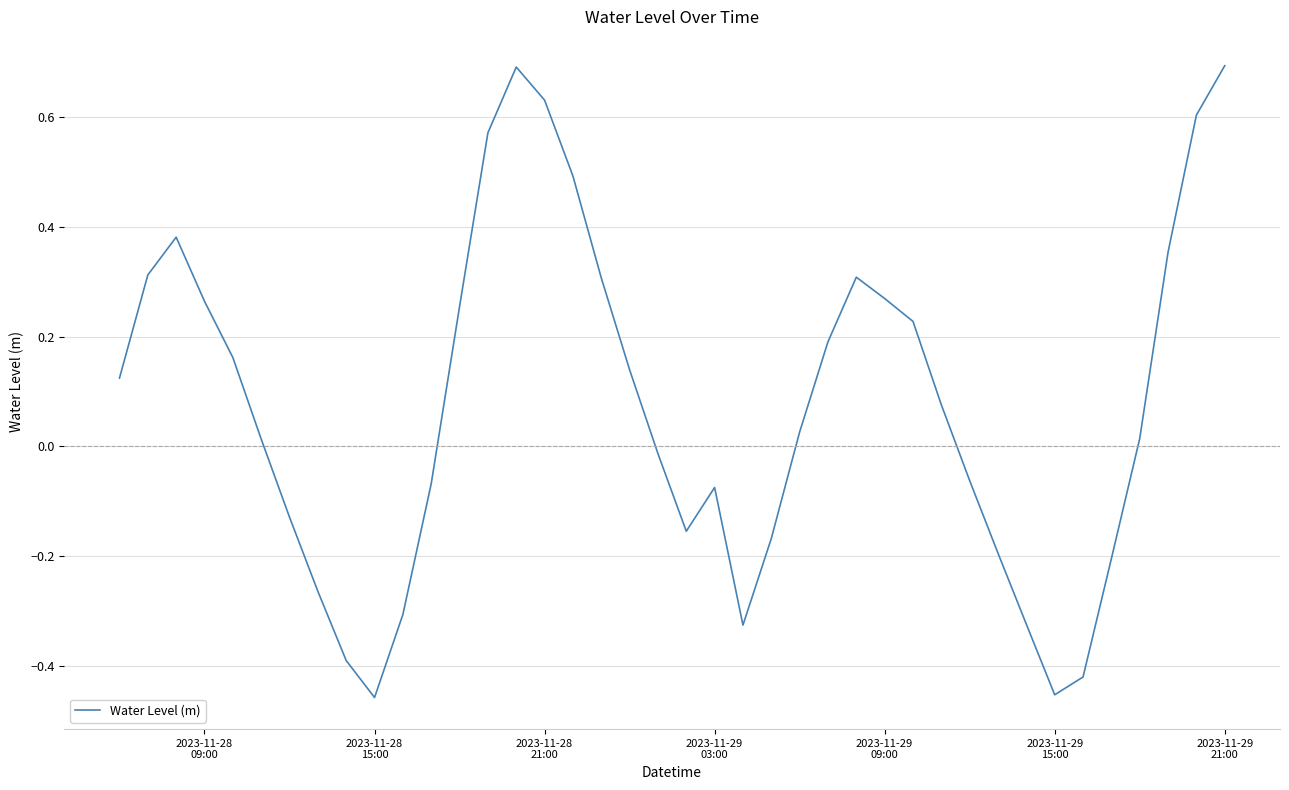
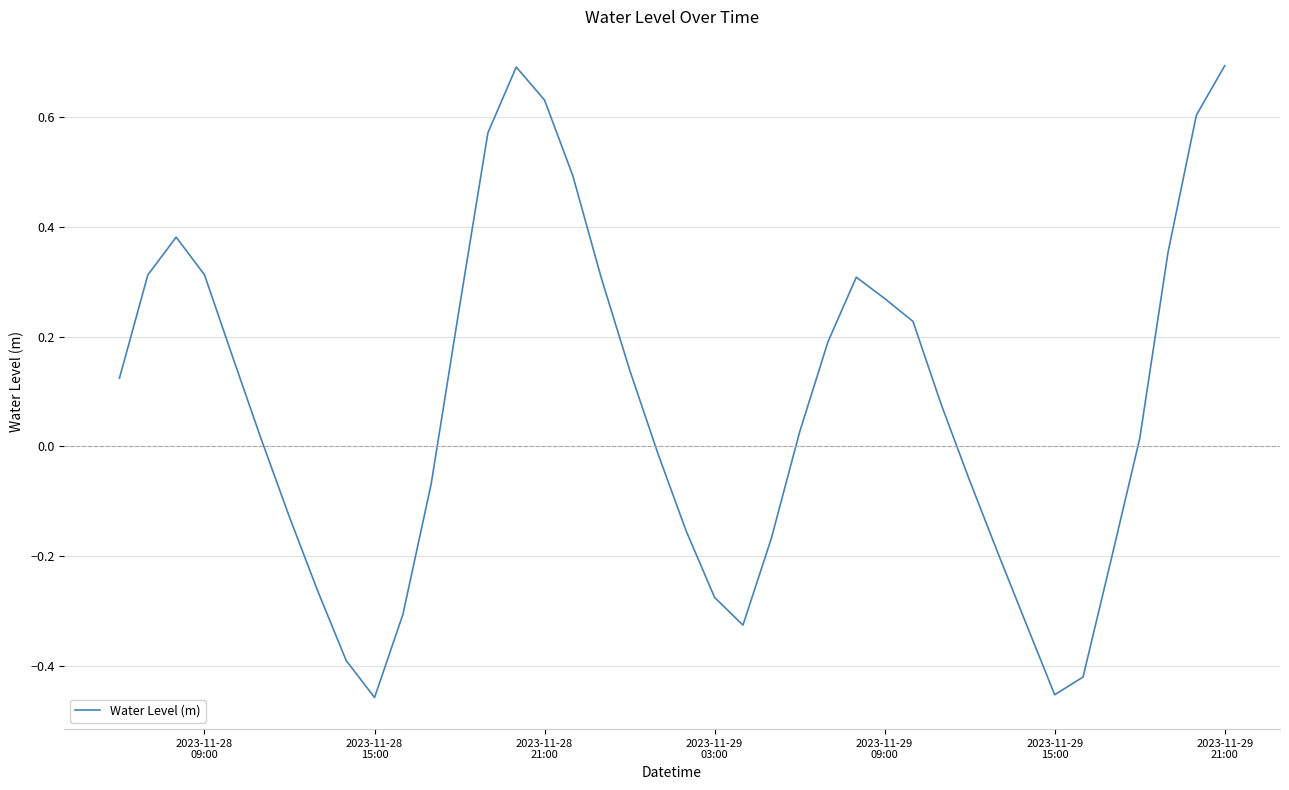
2023-11-28 09:00: 0.26 -> 0.31
2023-11-29 03:00: -0.07 -> -0.28
